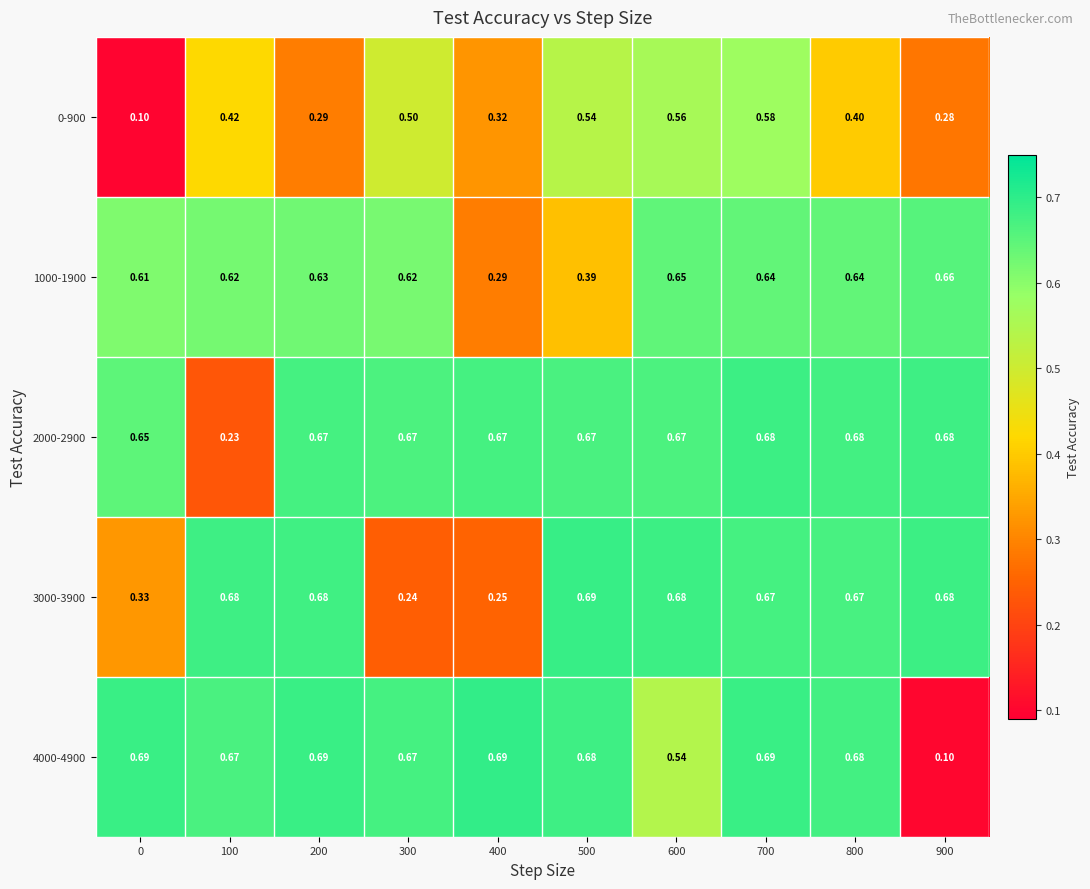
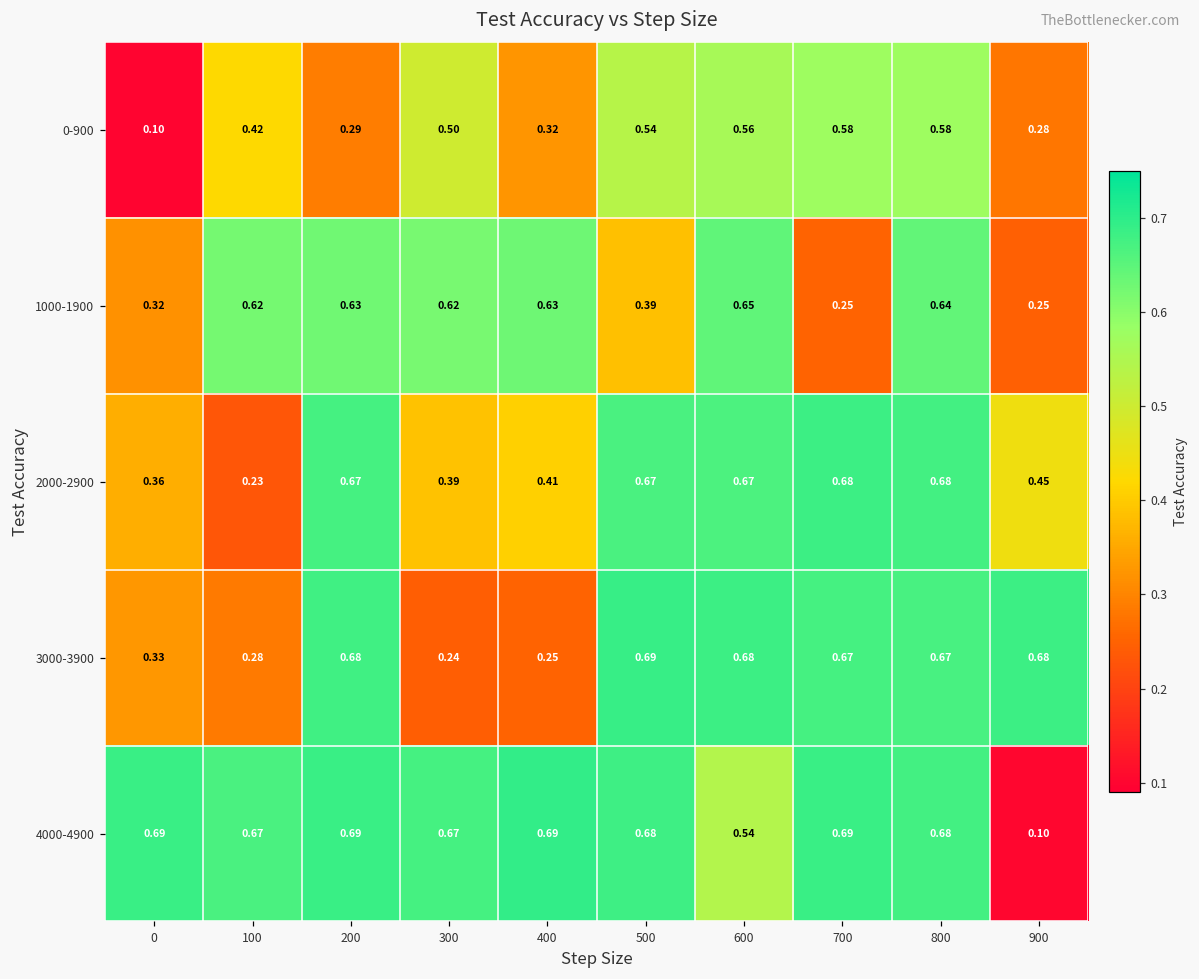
0-900, 800: 0.40 -> 0.58
1000-1900, 0: 0.61 -> 0.32
1000-1900, 400: 0.29 -> 0.63
1000-1900, 700: 0.64 -> 0.25
1000-1900, 900: 0.66 -> 0.25
2000-2900, 0: 0.65 -> 0.36
2000-2900, 300: 0.67 -> 0.39
2000-2900, 400: 0.67 -> 0.41
2000-2900, 900: 0.68 -> 0.45
3000-3900, 100: 0.68 -> 0.28
